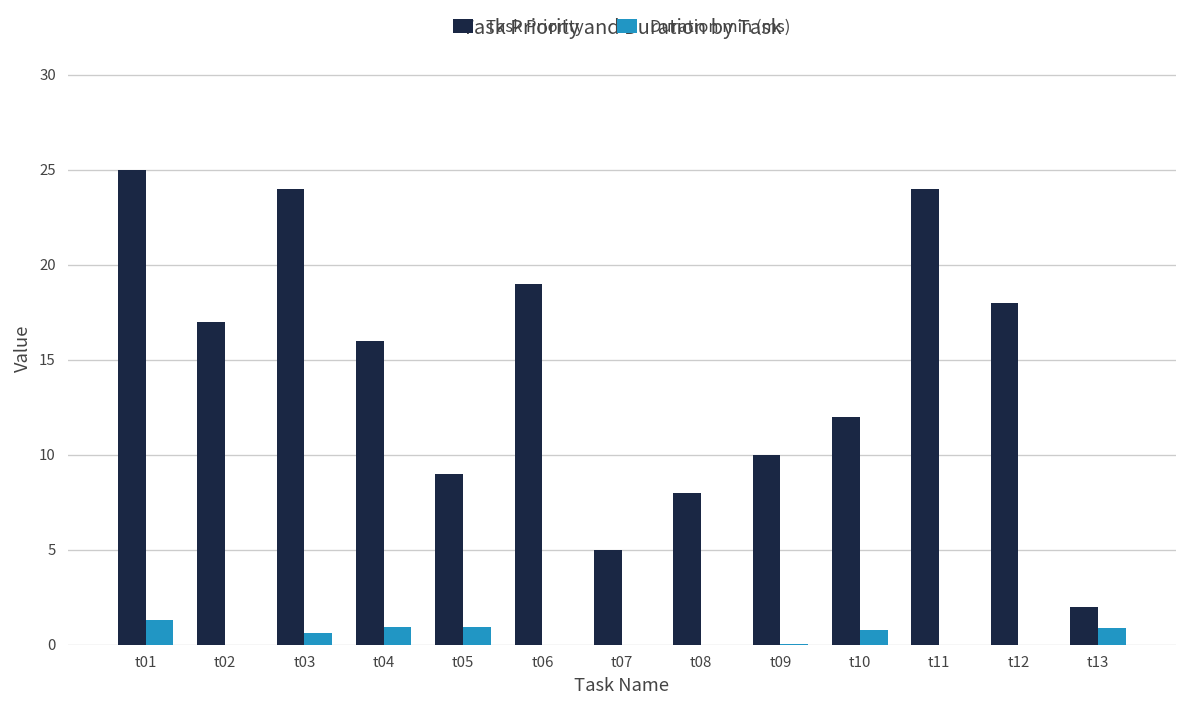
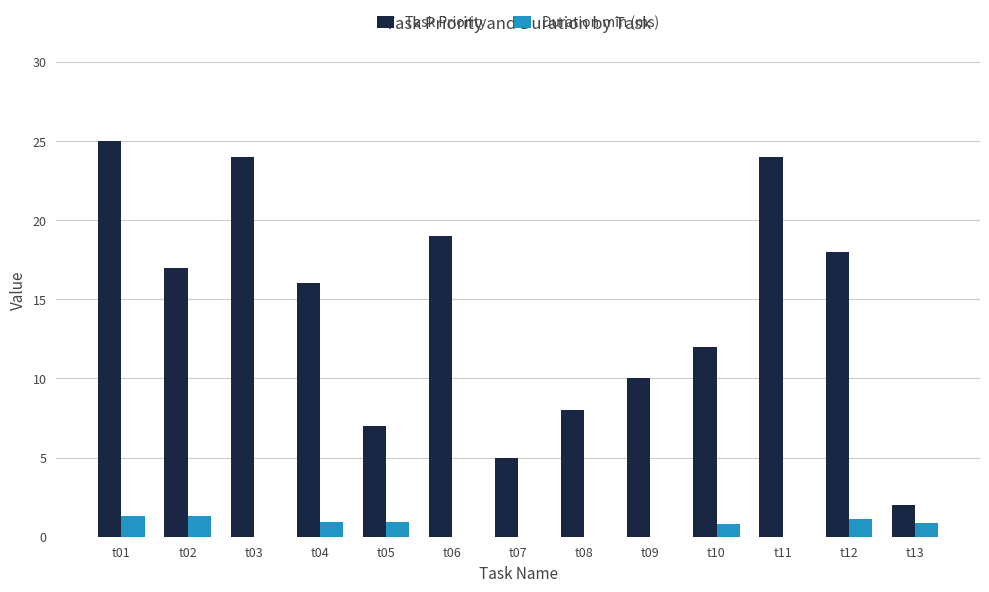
Duration min (ms), t02: 0.0 -> 1.3
Duration min (ms), t03: 0.6 -> 0.0
Task Priority, t05: 9 -> 7
Duration min (ms), t12: 0.0 -> 1.1
